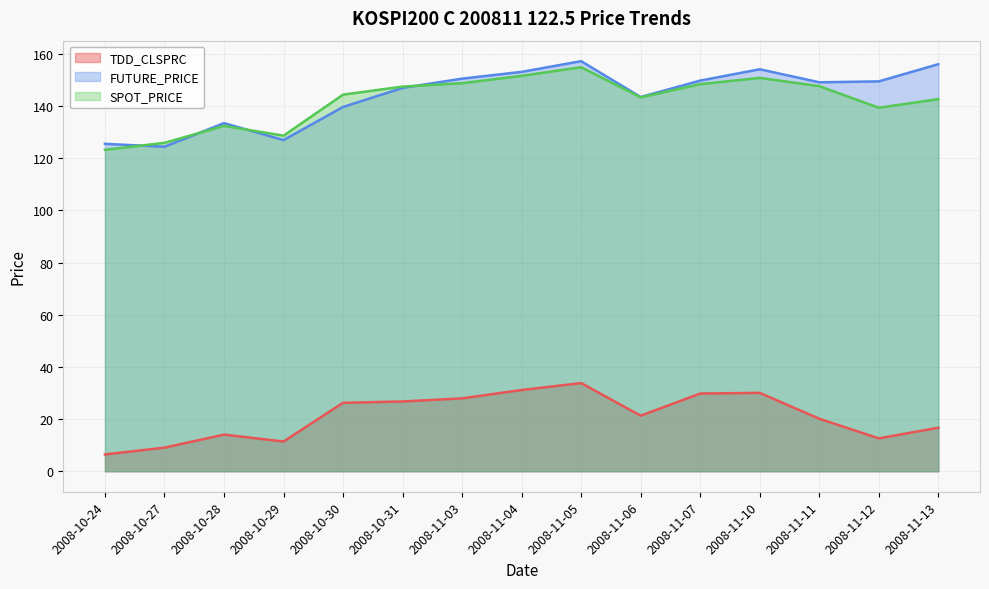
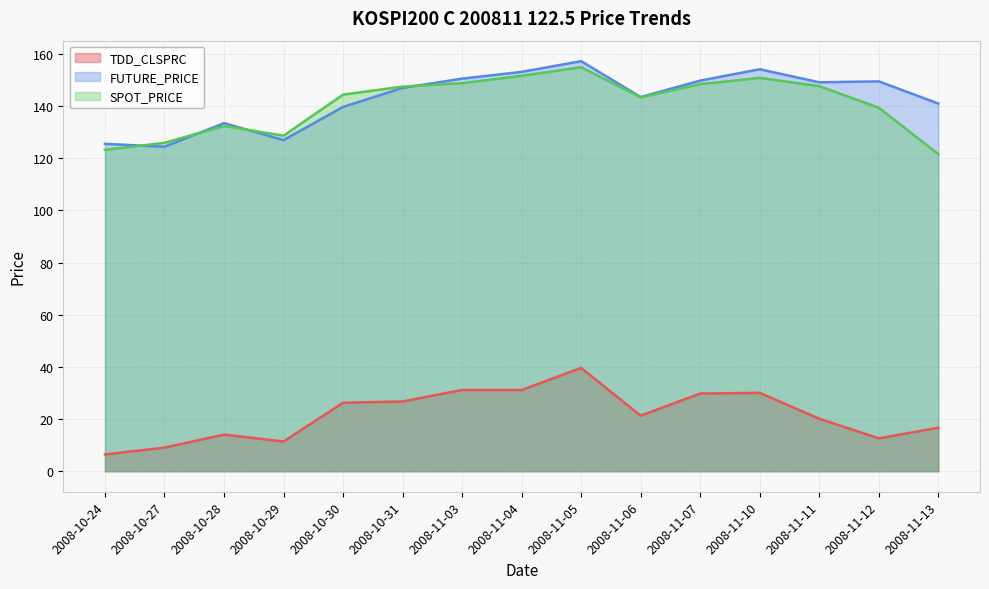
TDD_CLSPRC, 2008-11-03: 28 -> 31
TDD_CLSPRC, 2008-11-05: 34 -> 40
FUTURE_PRICE, 2008-11-13: 156 -> 141
SPOT_PRICE, 2008-11-13: 143 -> 122
